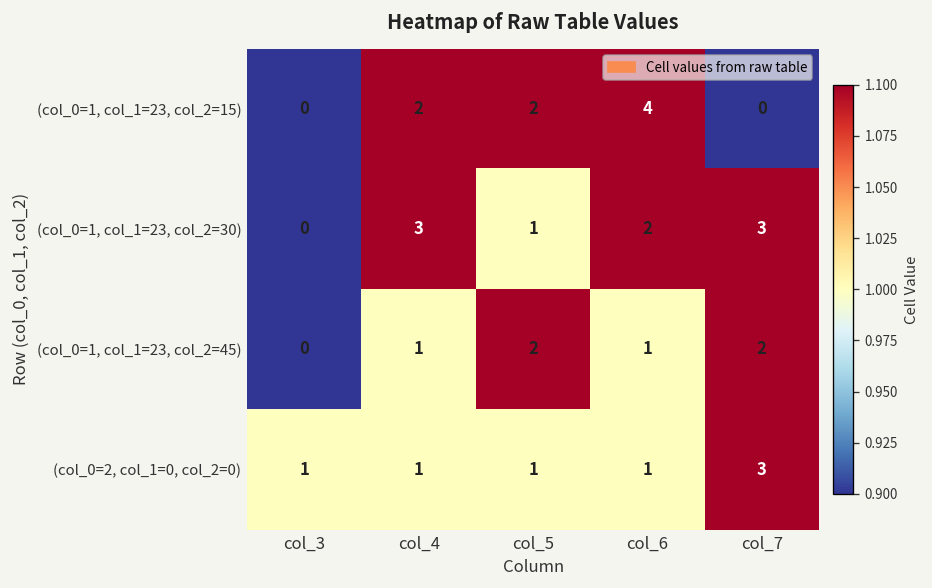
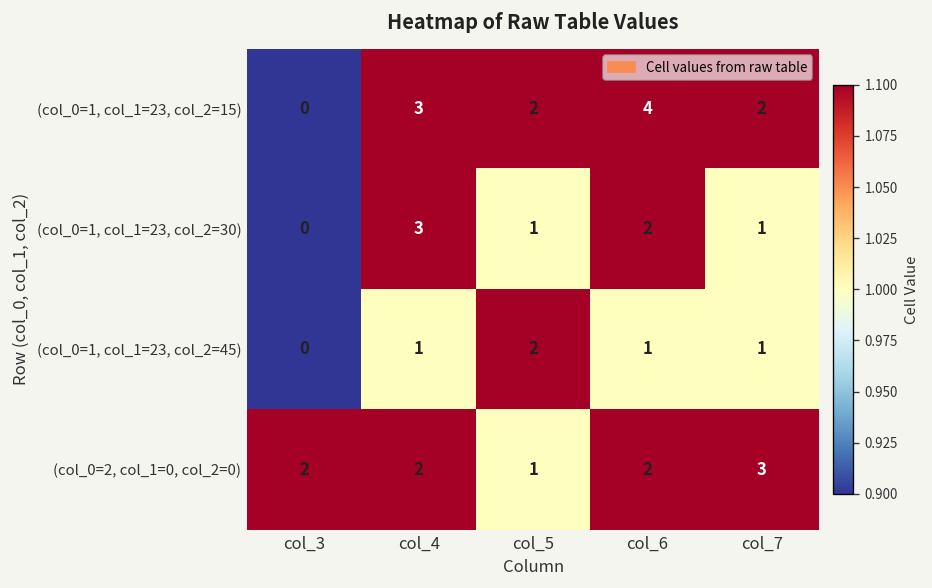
(col_0=1, col_1=23, col_2=15), col_4: 2 -> 3
(col_0=1, col_1=23, col_2=15), col_7: 0 -> 2
(col_0=1, col_1=23, col_2=30), col_7: 3 -> 1
(col_0=1, col_1=23, col_2=45), col_7: 2 -> 1
(col_0=2, col_1=0, col_2=0), col_3: 1 -> 2
(col_0=2, col_1=0, col_2=0), col_4: 1 -> 2
(col_0=2, col_1=0, col_2=0), col_6: 1 -> 2
